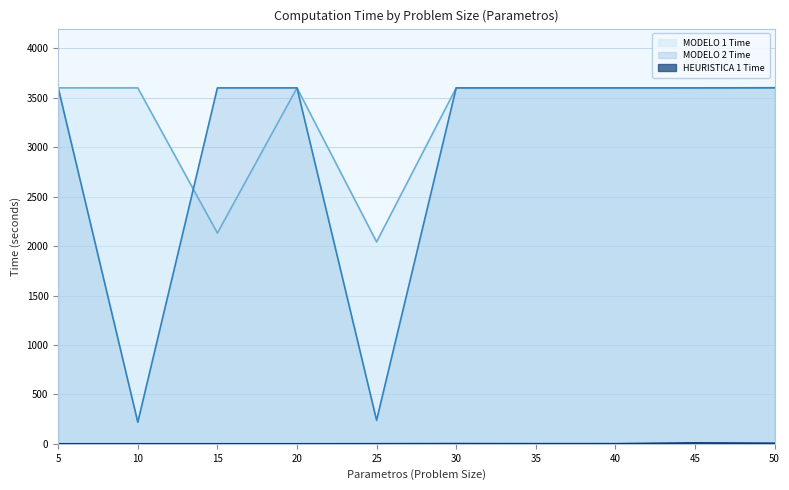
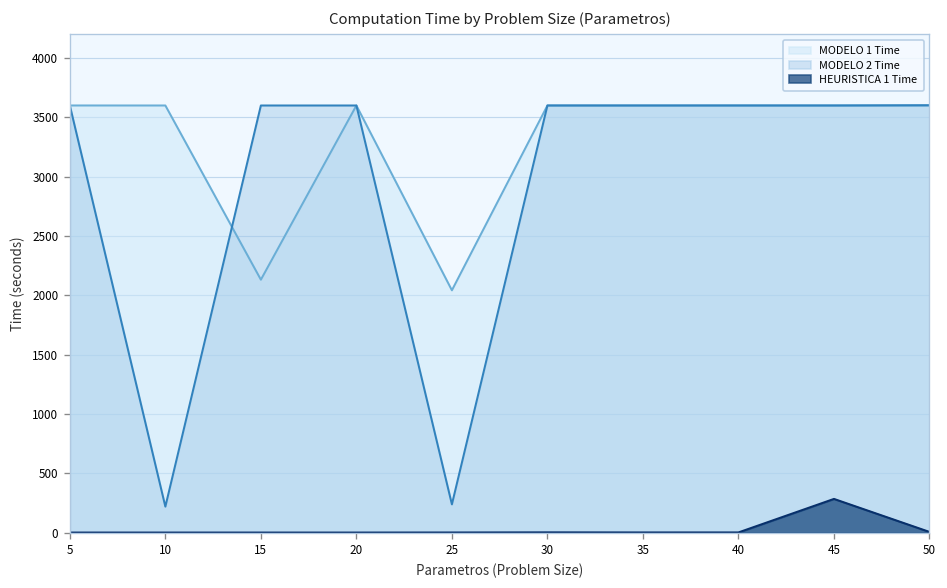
HEURISTICA 1 Time, 45: 0 -> 300
